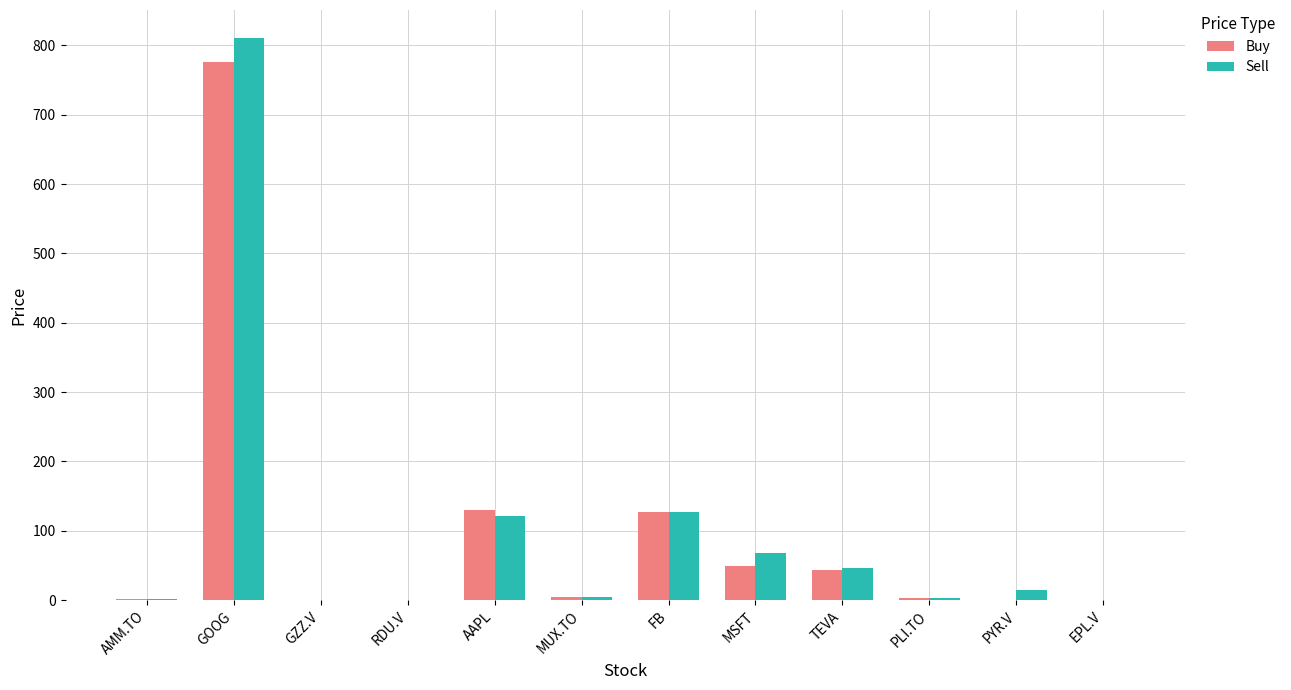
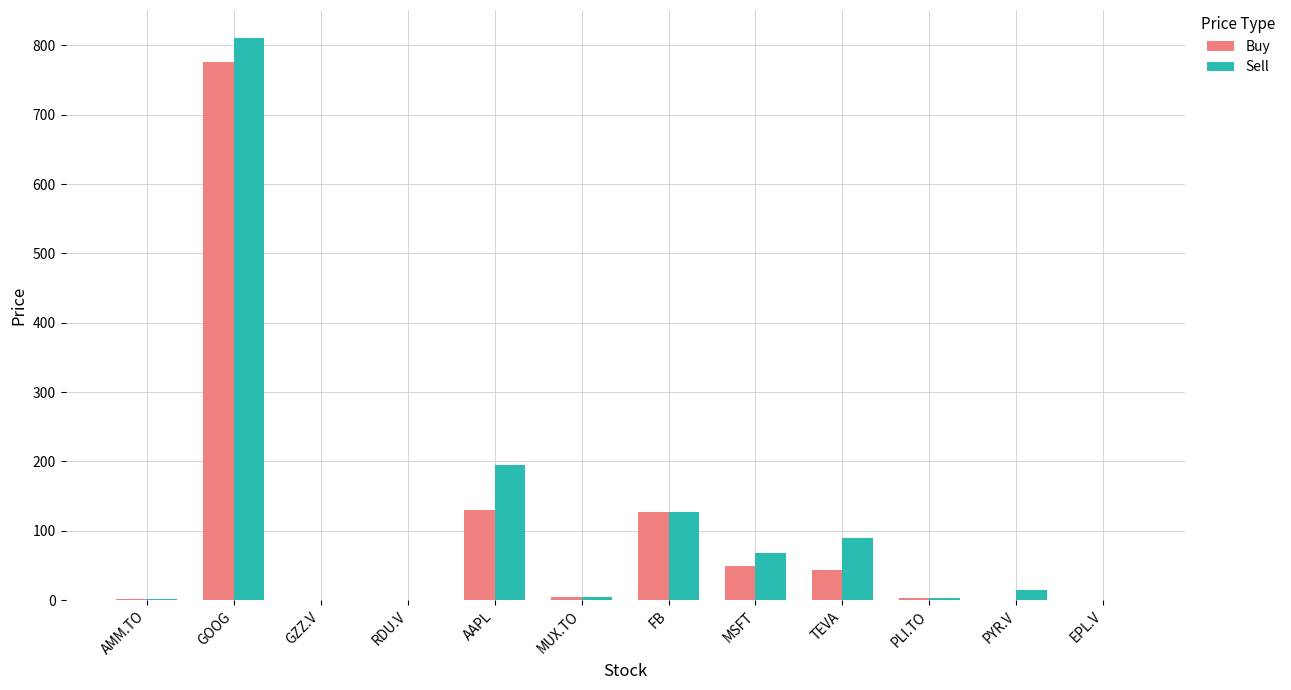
Sell, AAPL: 120 -> 200
Sell, TEVA: 50 -> 90
